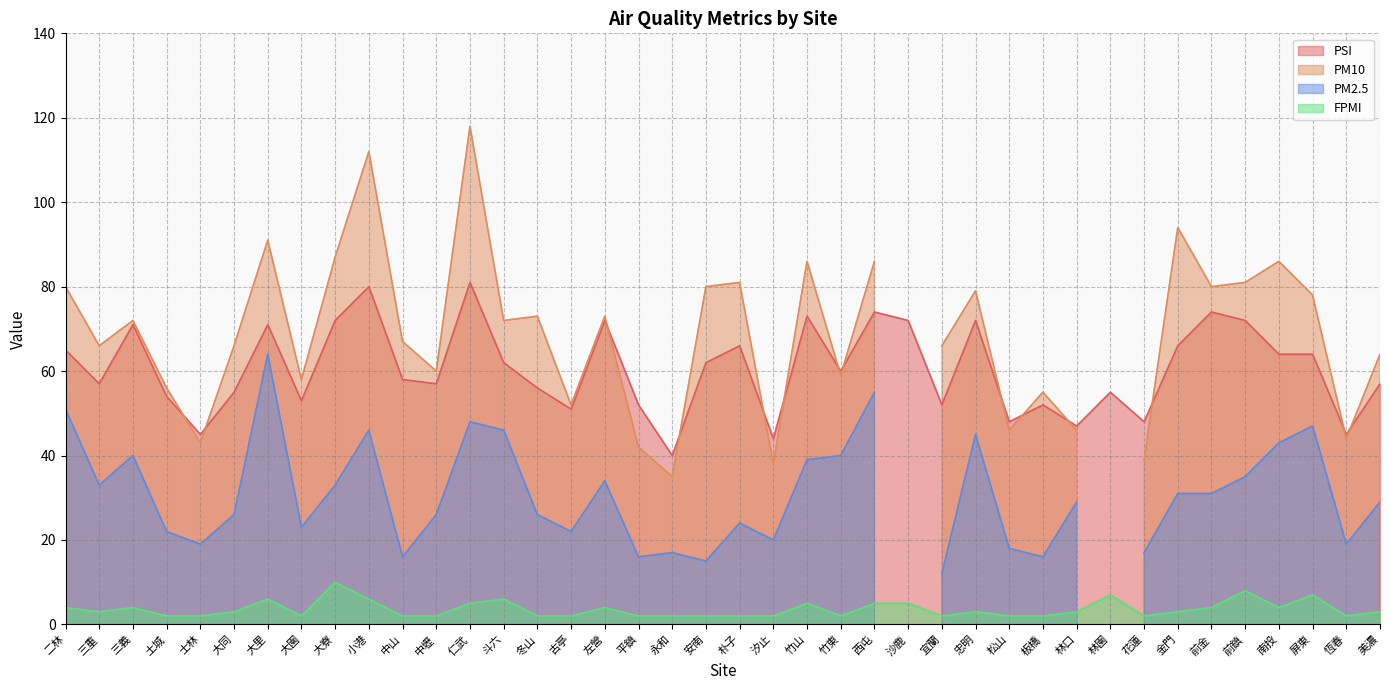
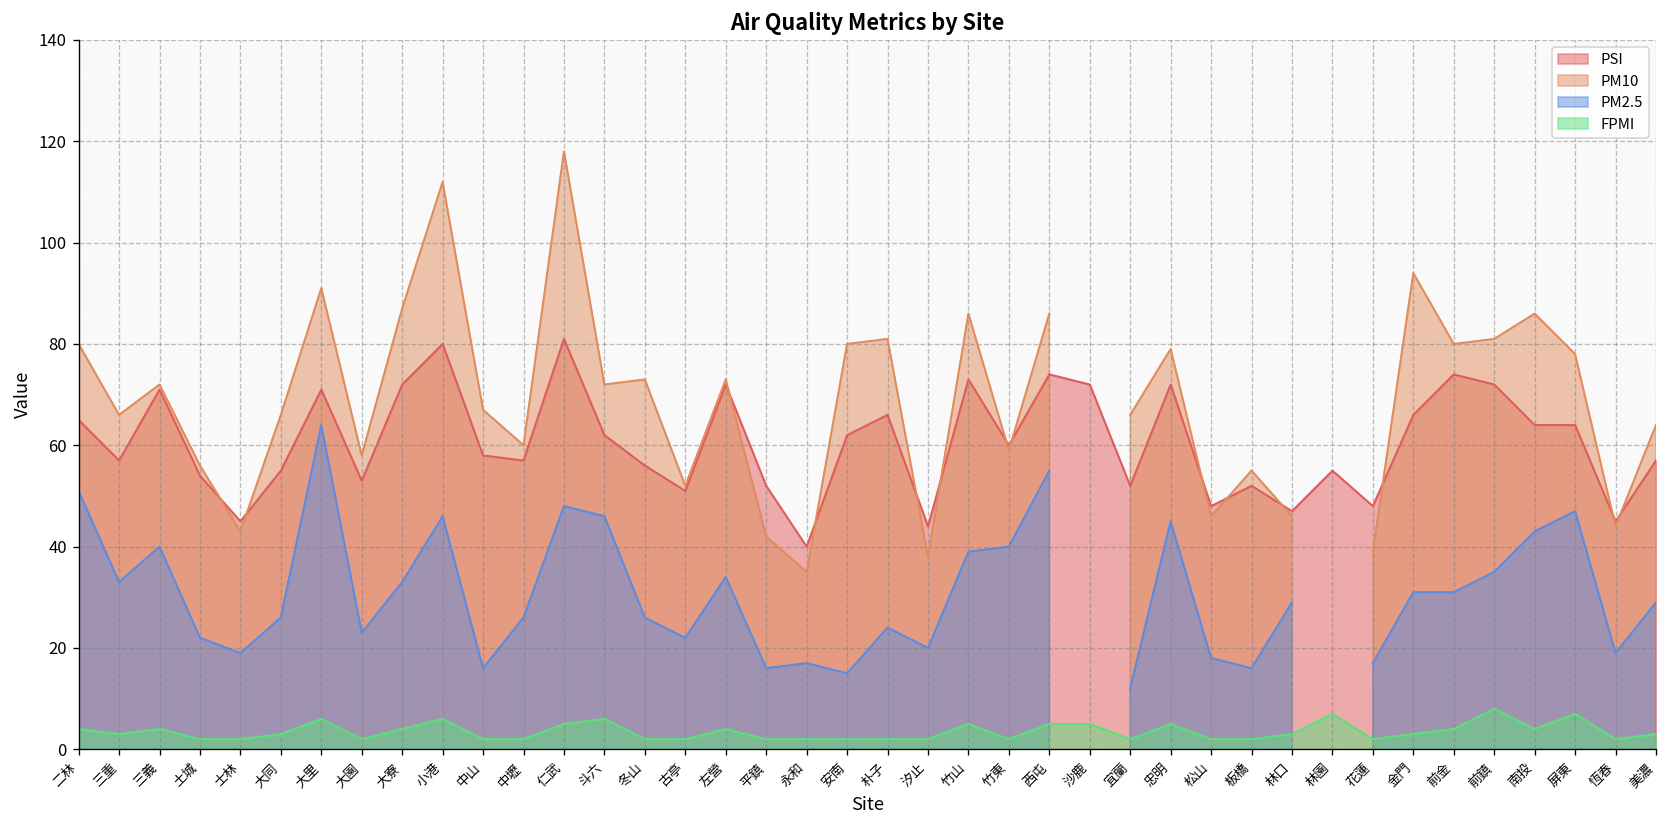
FPMI, 大寮: 10 -> 4
FPMI, 忠明: 3 -> 5
